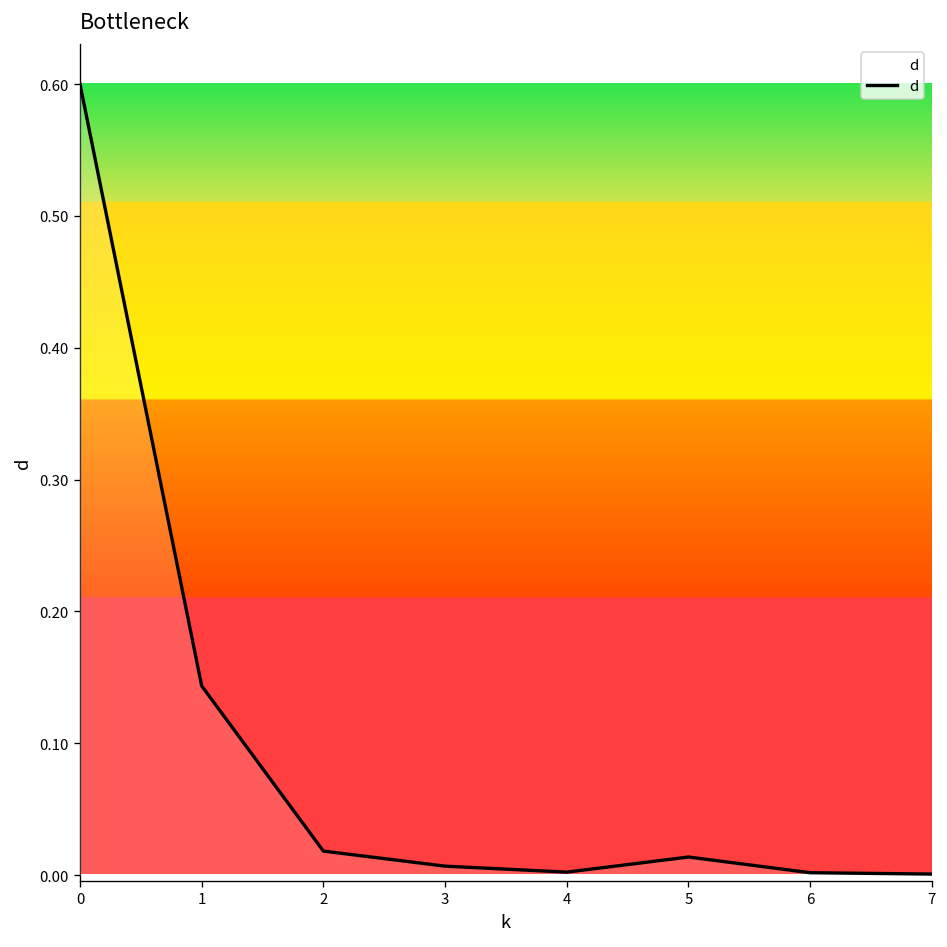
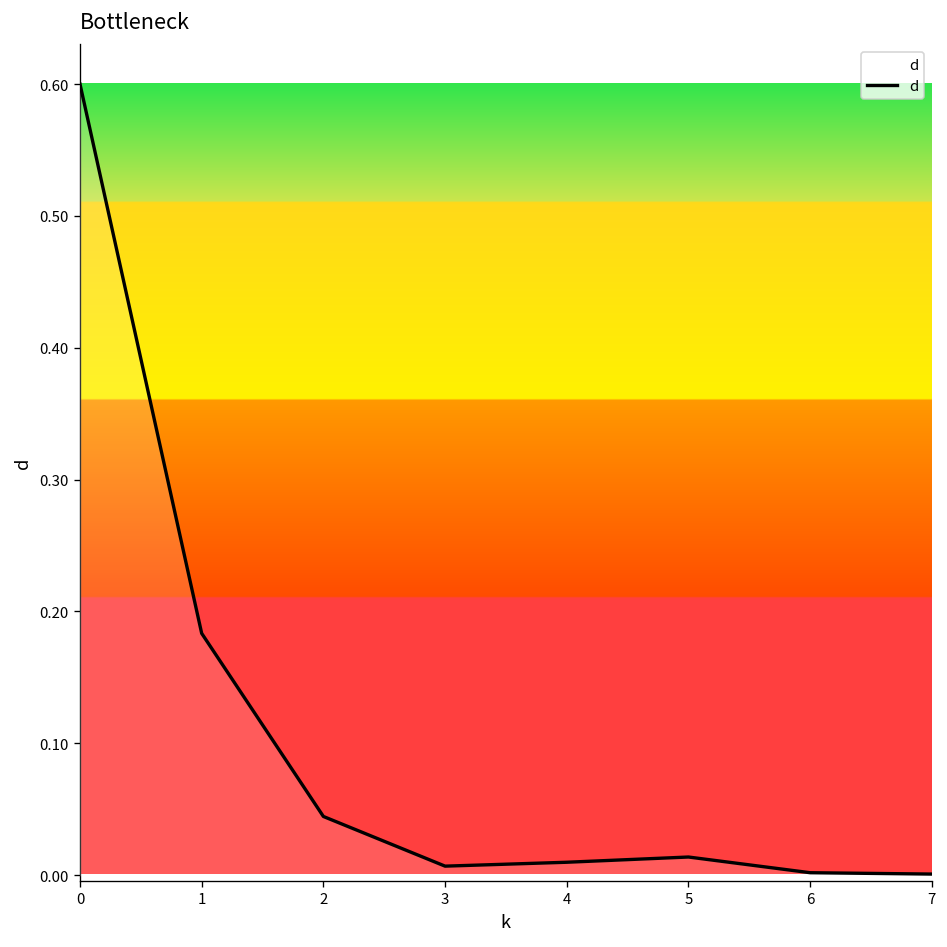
1: 0.144 -> 0.183
2: 0.018 -> 0.044
4: 0.002 -> 0.010
